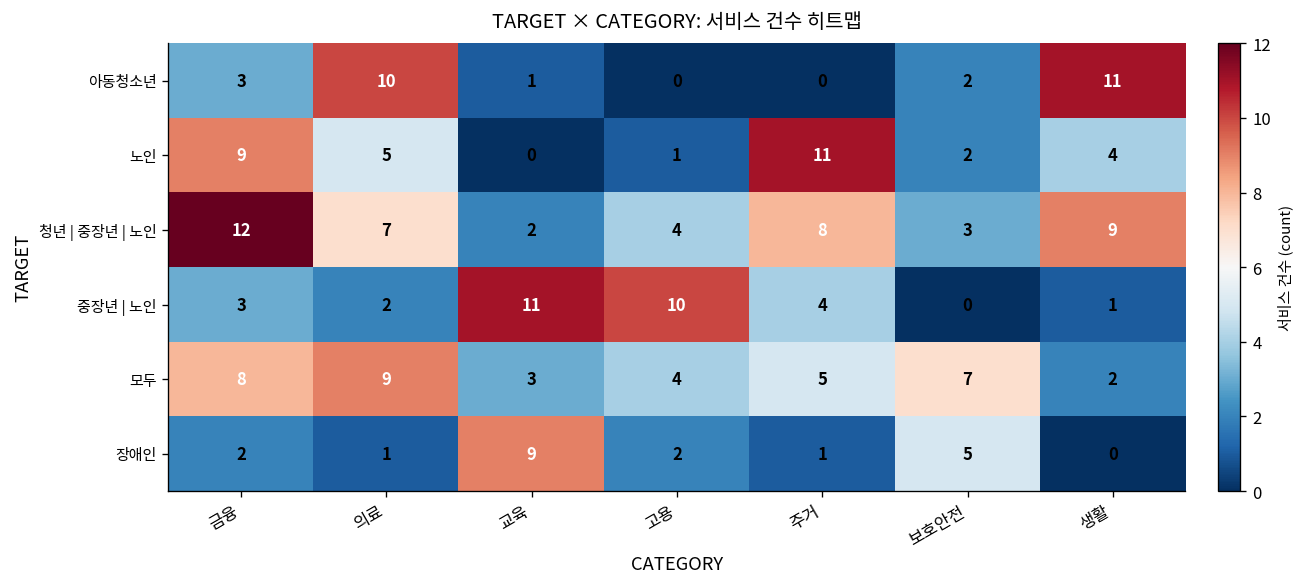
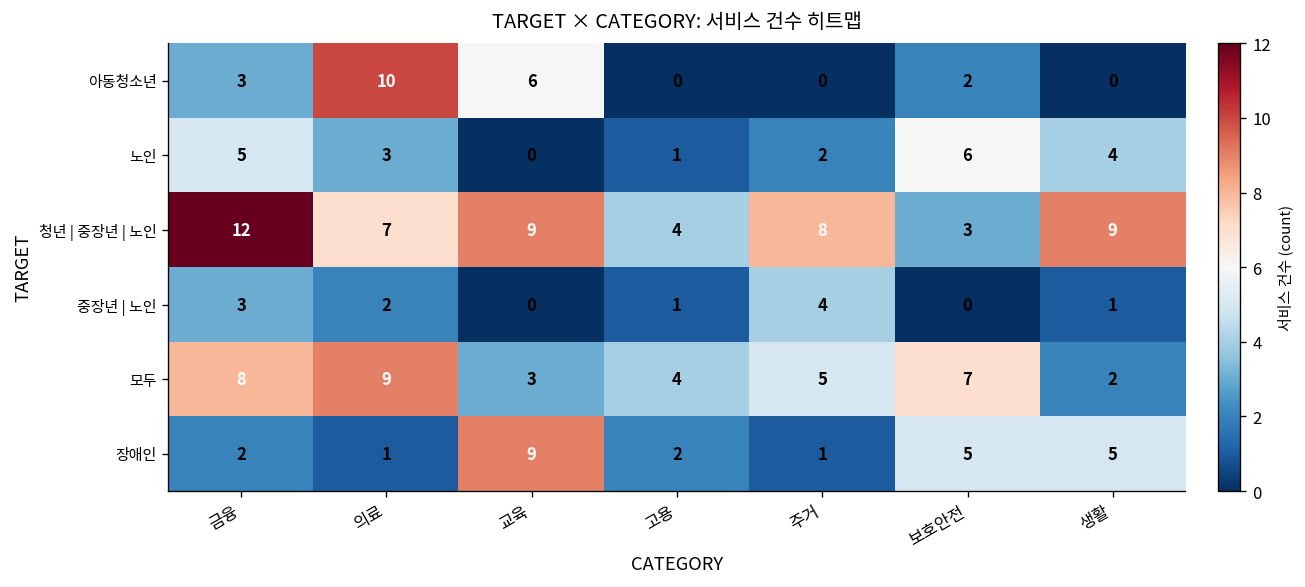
아동청소년, 교육: 1 -> 6
아동청소년, 생활: 11 -> 0
노인, 금융: 9 -> 5
노인, 의료: 5 -> 3
노인, 주거: 11 -> 2
노인, 보호안전: 2 -> 6
청년 | 중장년 | 노인, 교육: 2 -> 9
중장년 | 노인, 교육: 11 -> 0
중장년 | 노인, 고용: 10 -> 1
장애인, 생활: 0 -> 5
